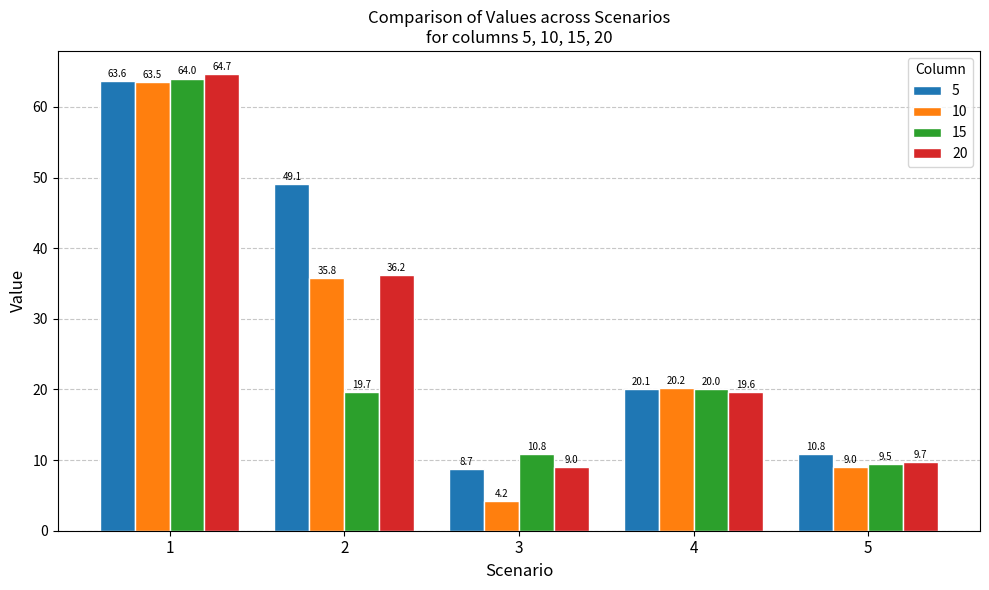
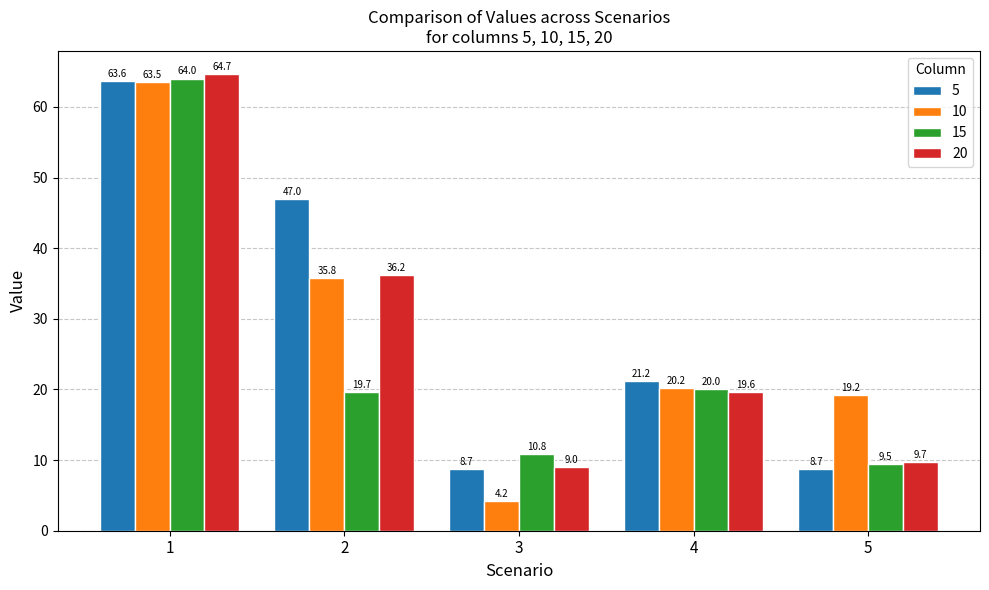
5, 2: 49.1 -> 47.0
5, 4: 20.1 -> 21.2
5, 5: 10.8 -> 8.7
10, 5: 9.0 -> 19.2
